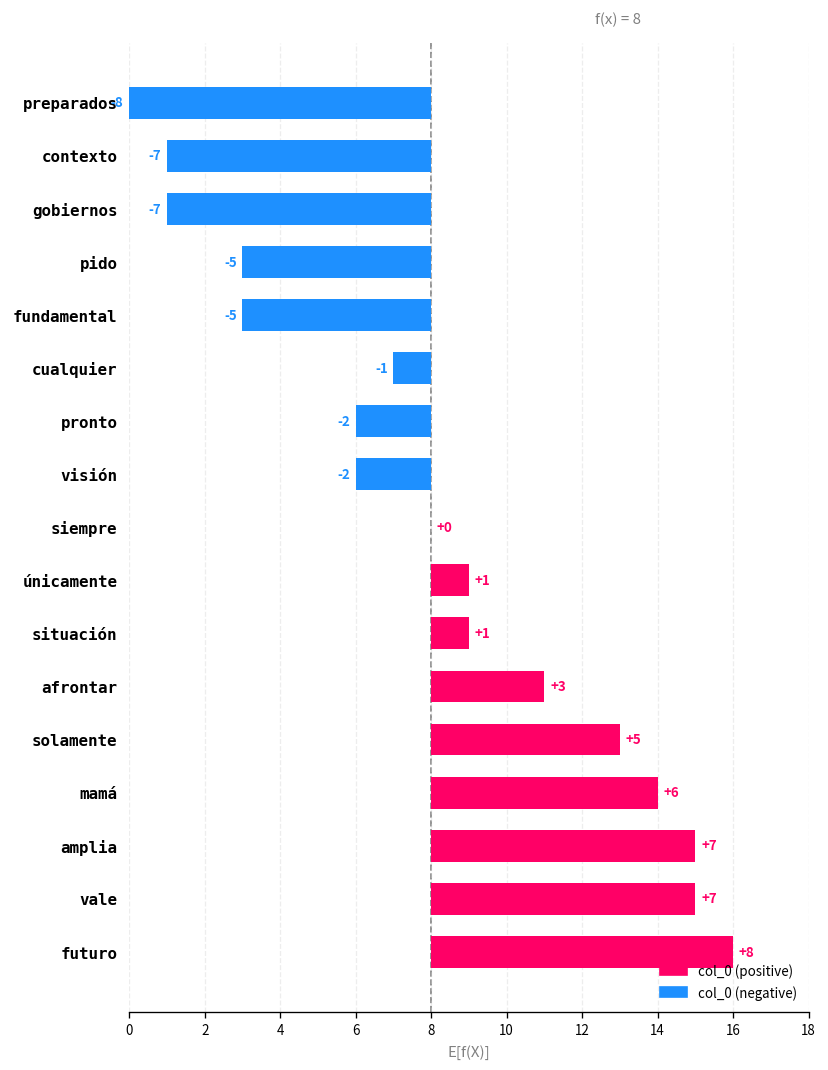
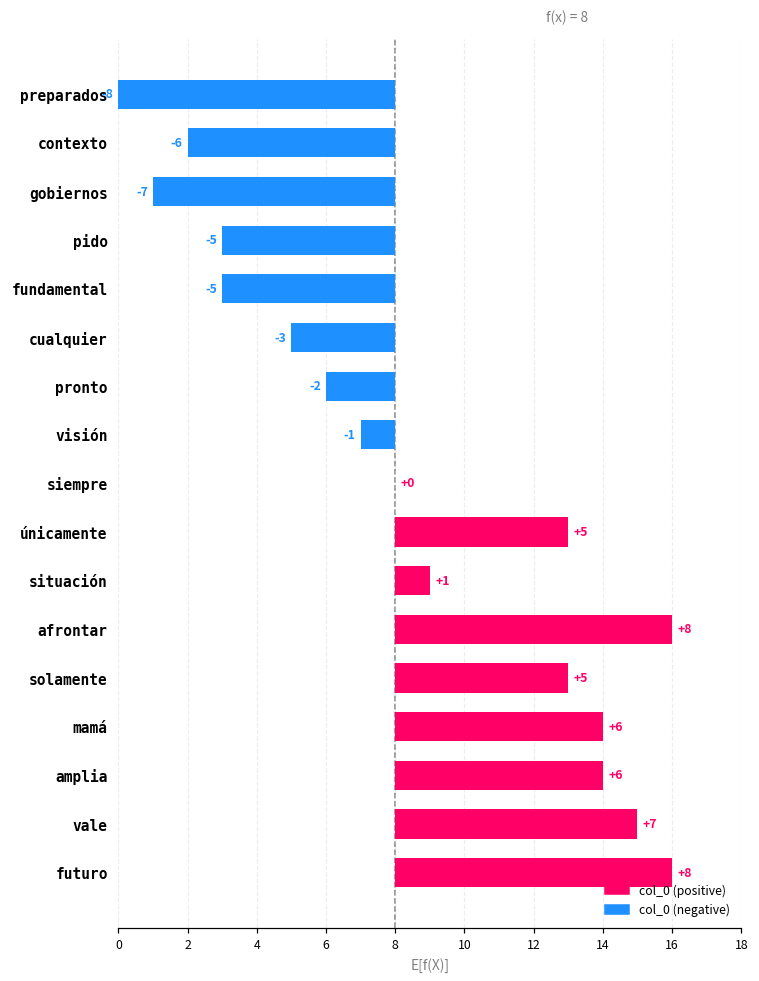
contexto: -7 -> -6
cualquier: -1 -> -3
visión: -2 -> -1
únicamente: +1 -> +5
afrontar: +3 -> +8
amplia: +7 -> +6
